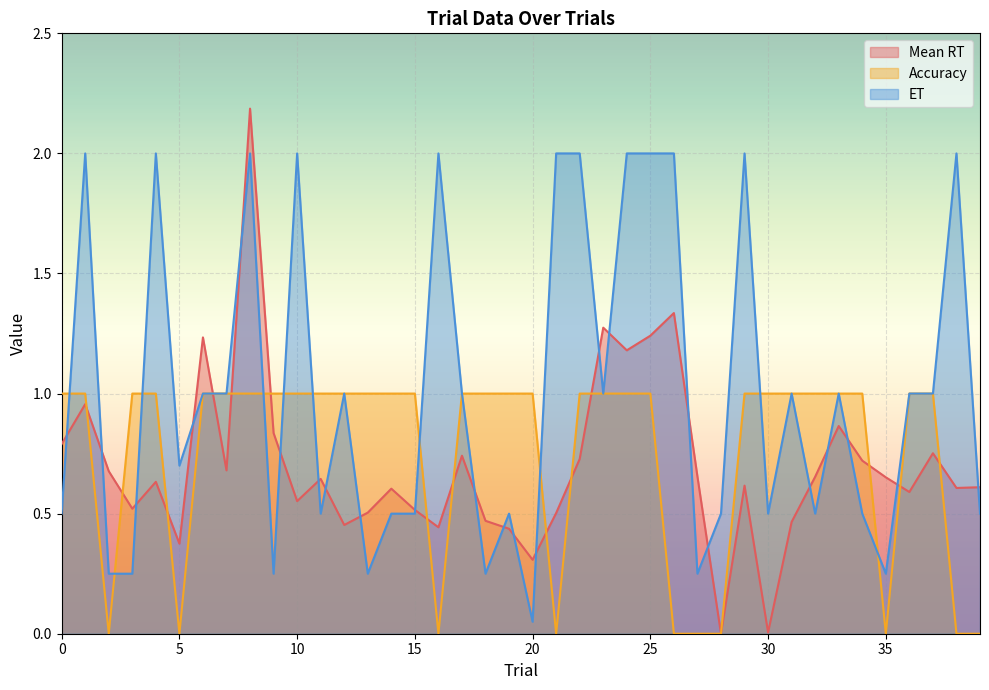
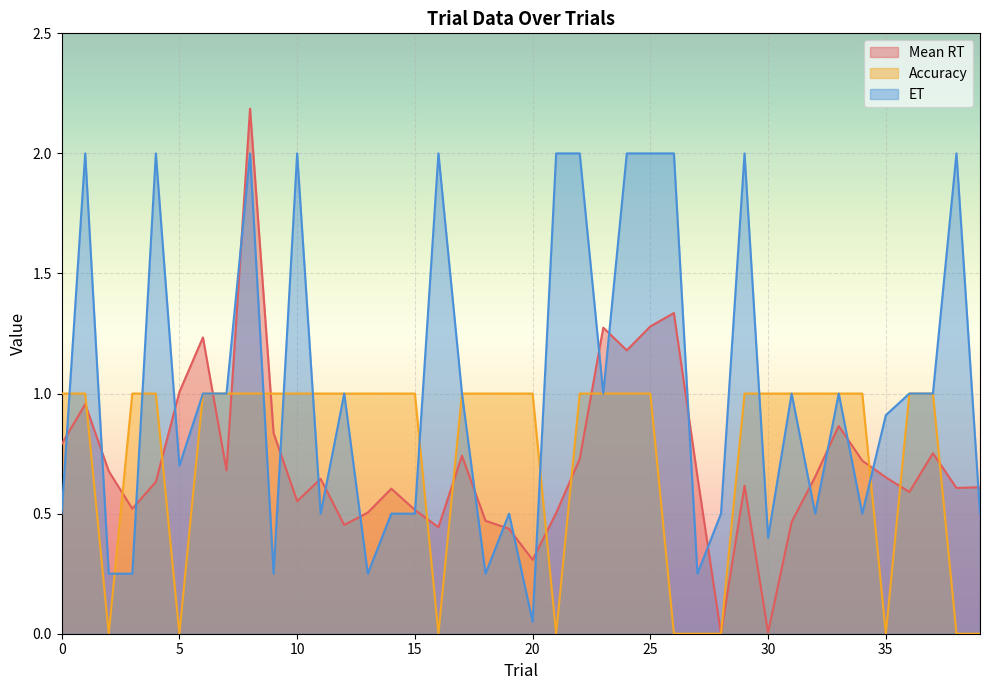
Mean RT, 5: 0.38 -> 1.01
Mean RT, 25: 1.24 -> 1.28
ET, 30: 0.5 -> 0.4
ET, 35: 0.25 -> 0.91
